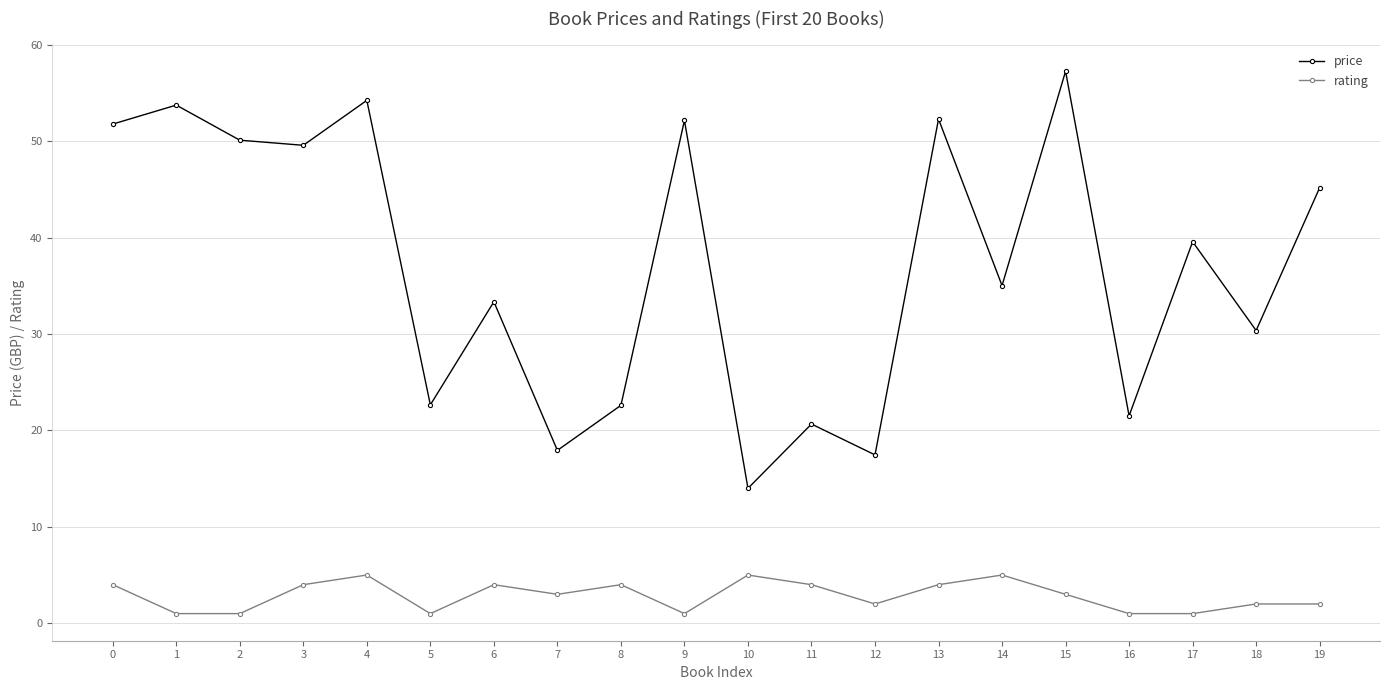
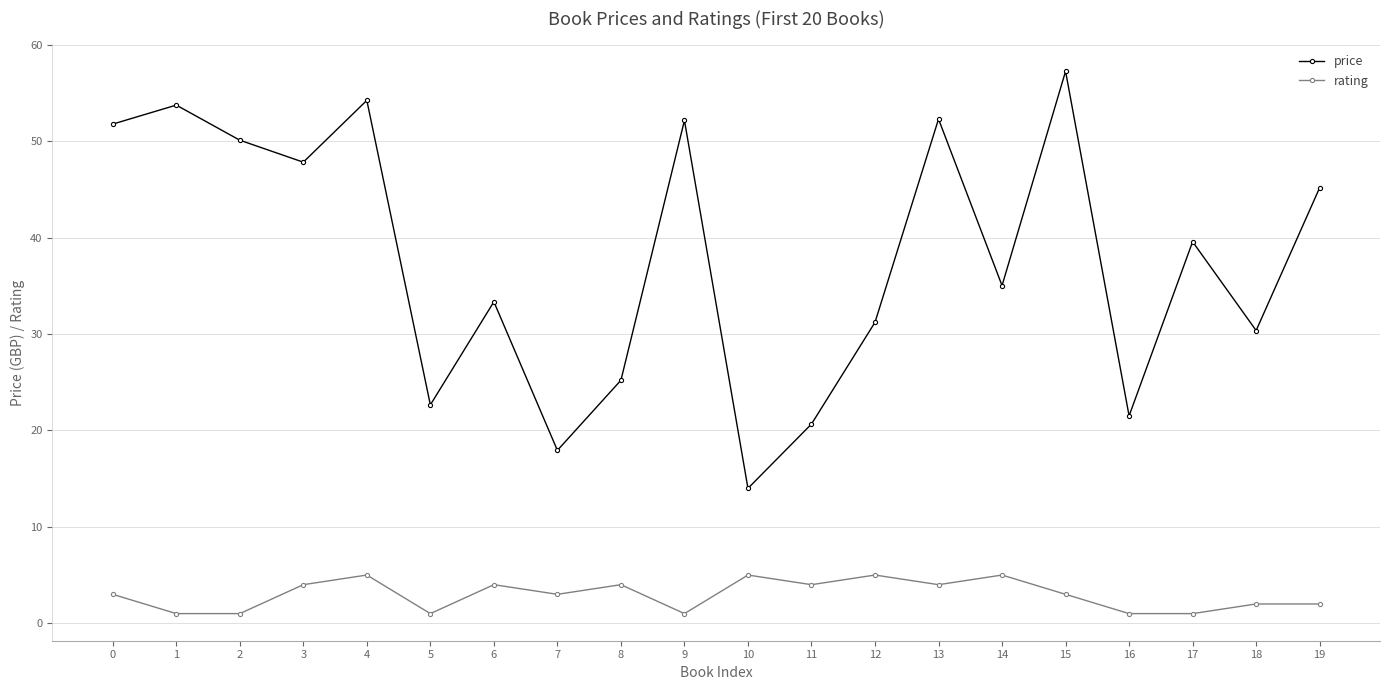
rating, 0: 4 -> 3
price, 3: 50 -> 48
price, 8: 23 -> 25
price, 12: 17 -> 31
rating, 12: 2 -> 5
